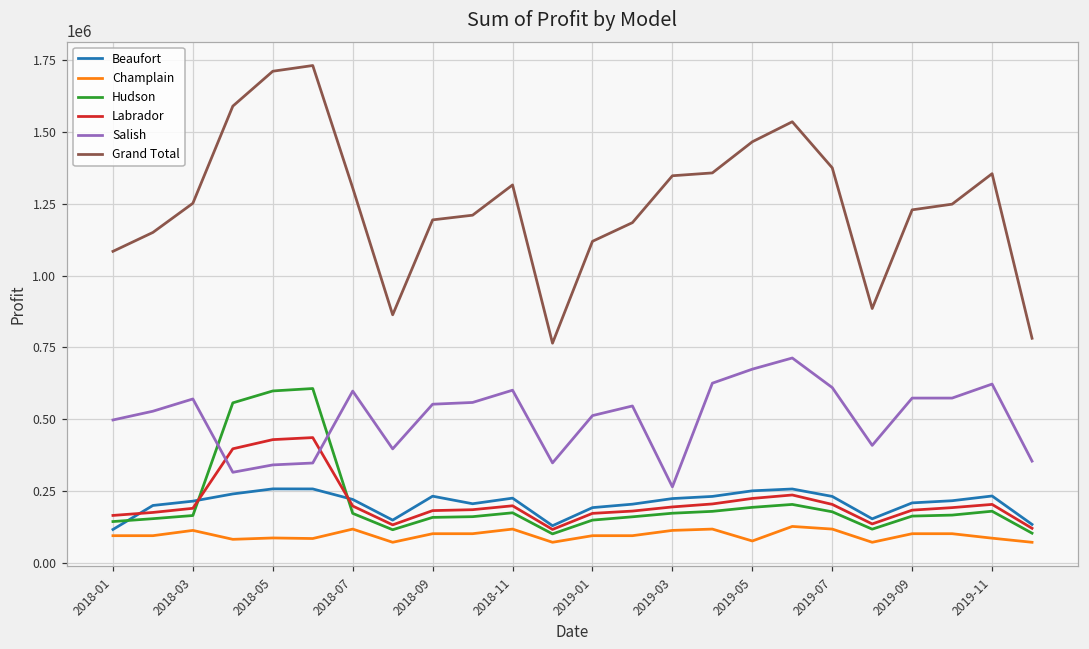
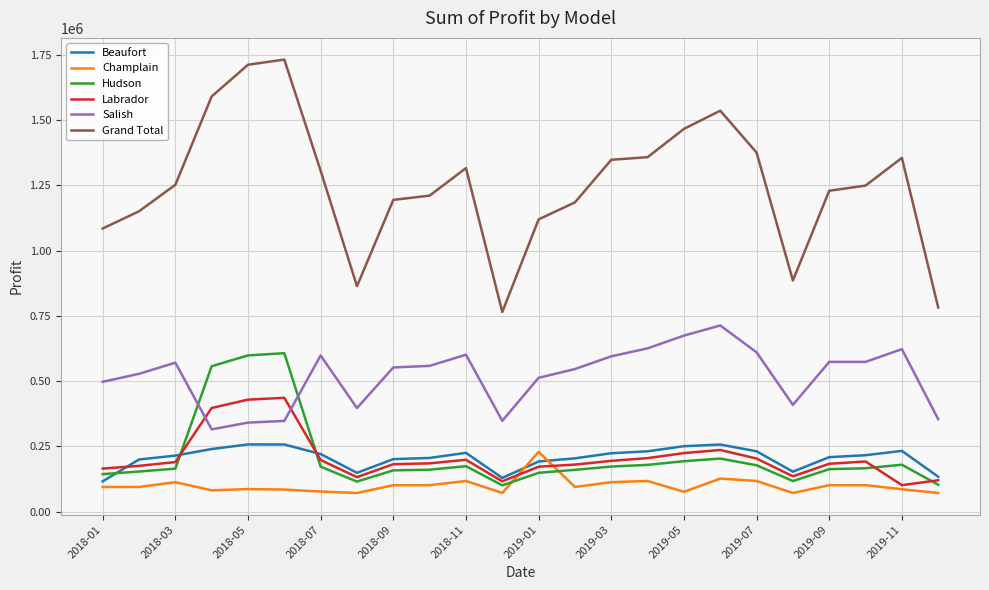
Champlain, 2018-07: 120000 -> 80000
Beaufort, 2018-09: 230000 -> 200000
Champlain, 2019-01: 90000 -> 230000
Salish, 2019-03: 260000 -> 590000
Labrador, 2019-11: 200000 -> 100000
